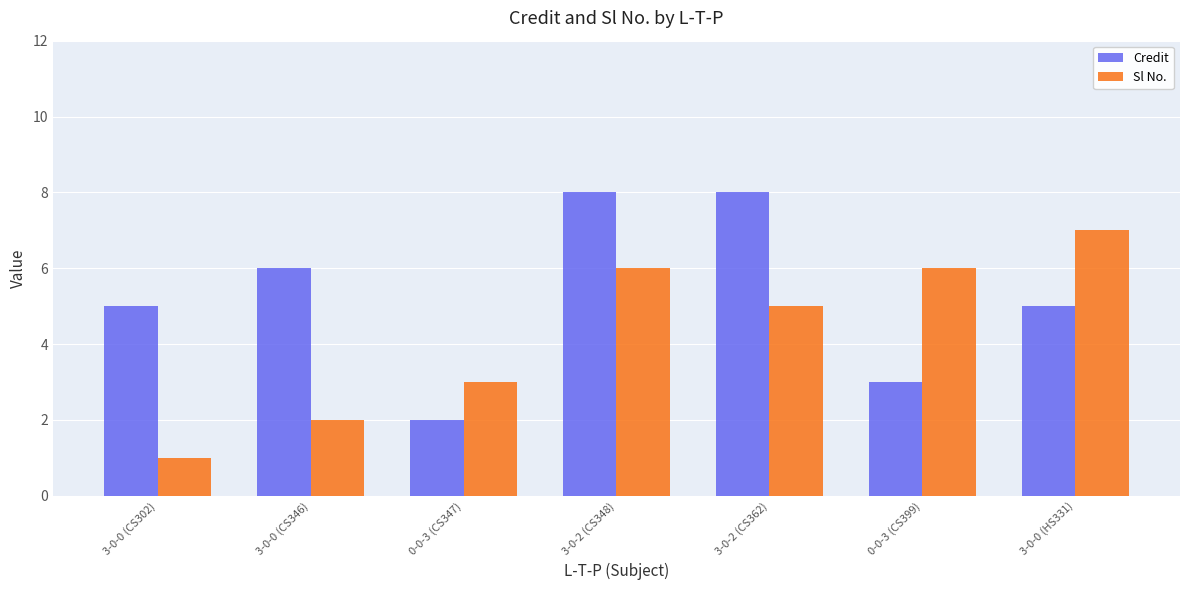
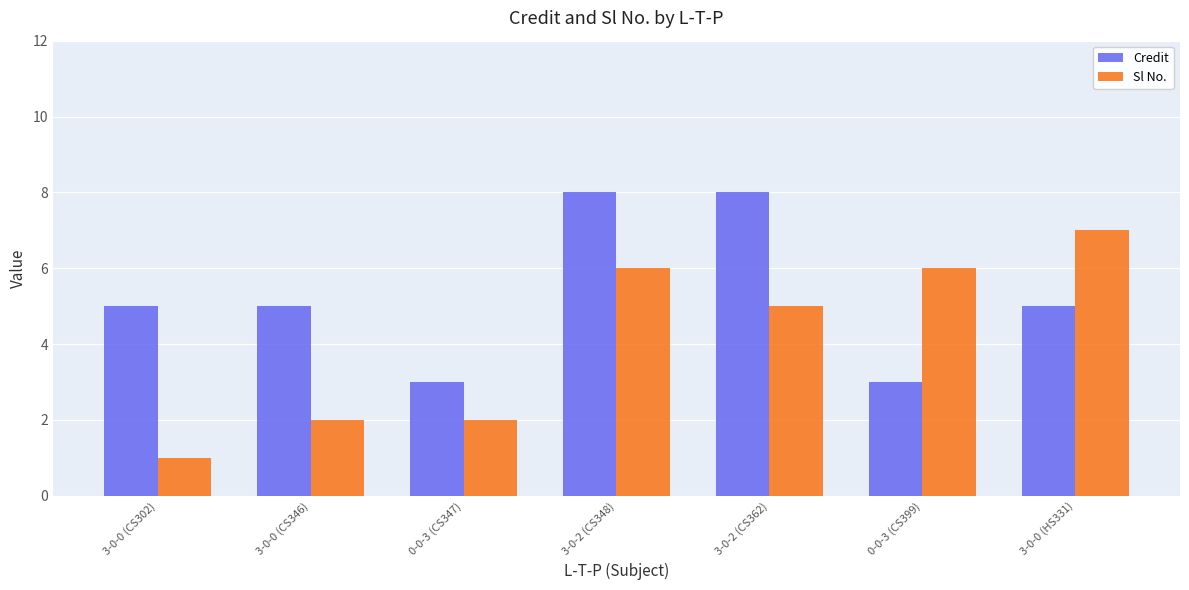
Credit, 3-0-0 (CS346): 6 -> 5
Credit, 0-0-3 (CS347): 2 -> 3
Sl No., 0-0-3 (CS347): 3 -> 2
